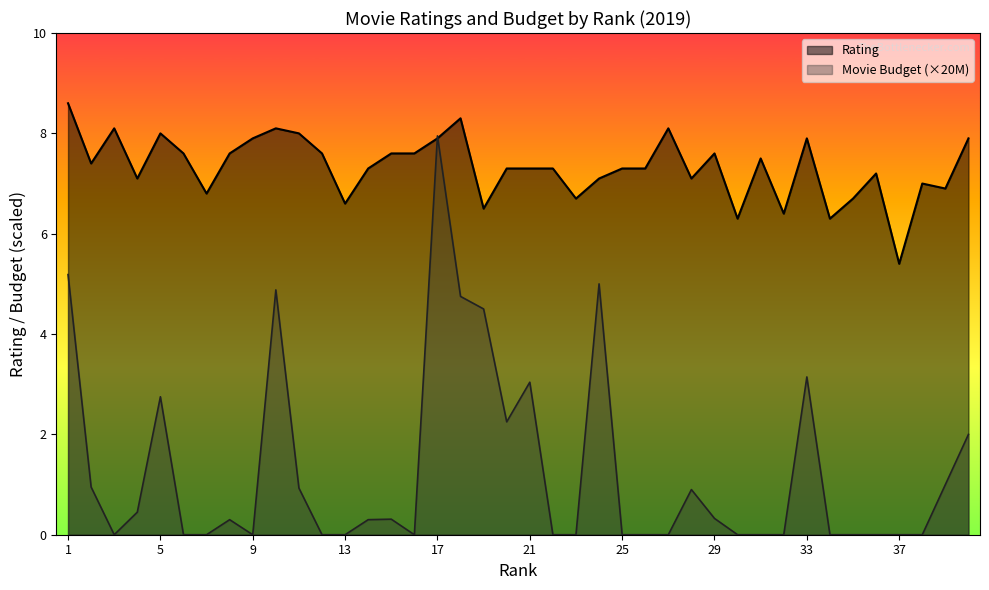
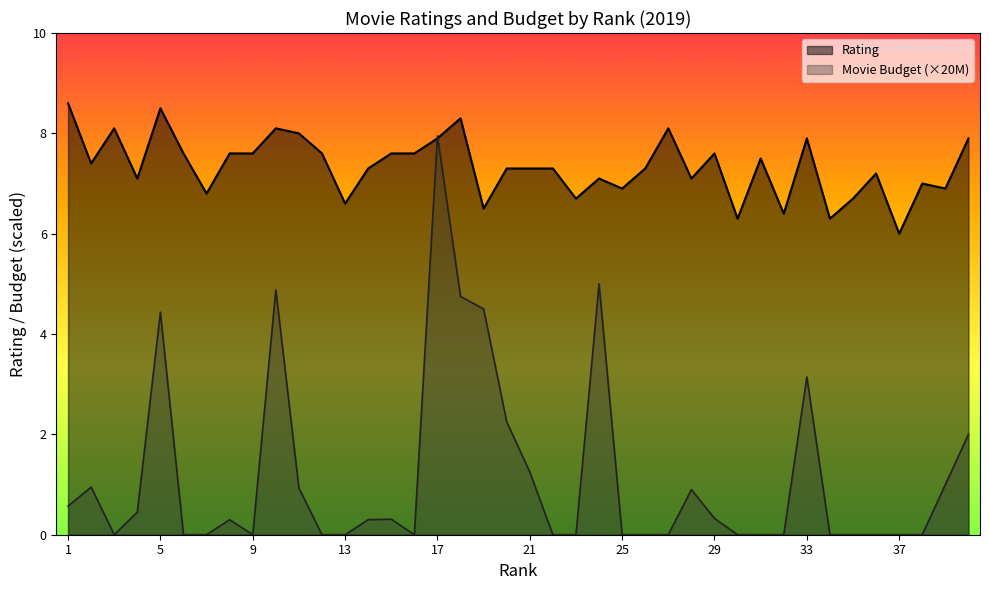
Movie Budget (×20M), 1: 5.2 -> 0.6
Rating, 5: 8.0 -> 8.5
Movie Budget (×20M), 5: 2.8 -> 4.4
Rating, 9: 7.9 -> 7.6
Movie Budget (×20M), 21: 3.0 -> 1.3
Rating, 25: 7.3 -> 6.9
Rating, 37: 5.4 -> 6.0
